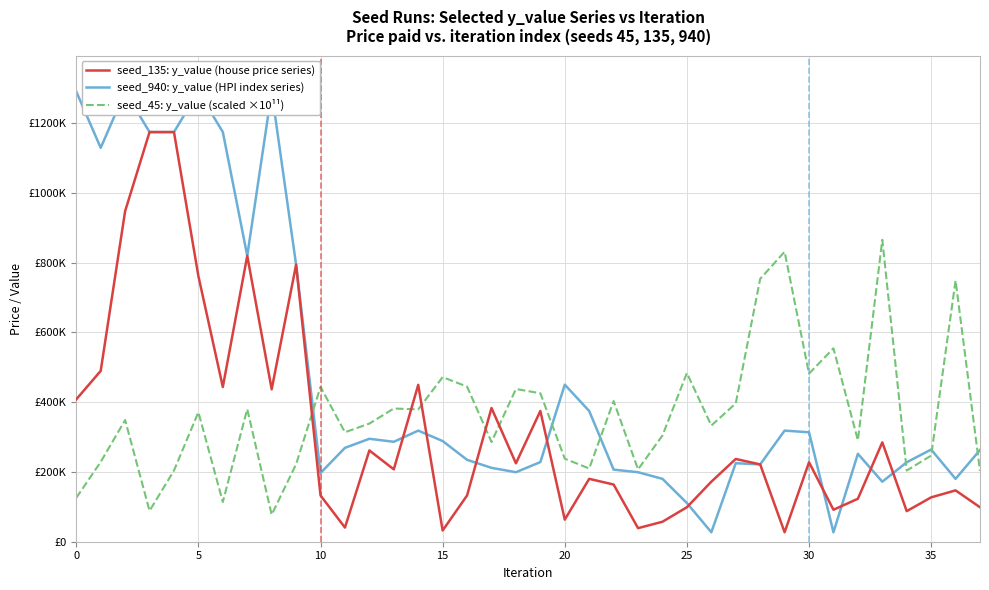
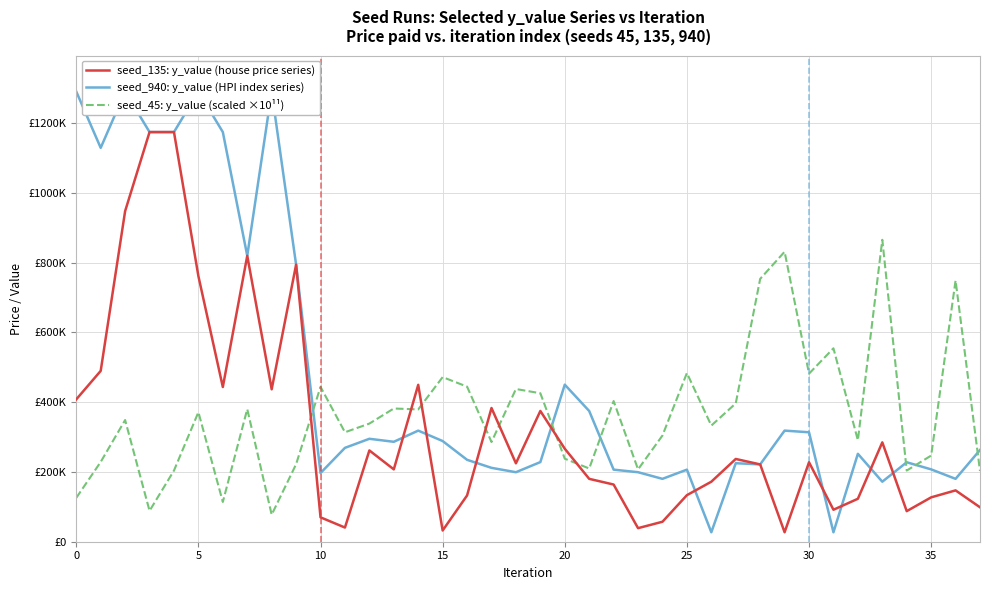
seed_135: y_value (house price series), 10: £130000 -> £70000
seed_135: y_value (house price series), 20: £60000 -> £270000
seed_135: y_value (house price series), 25: £100000 -> £130000
seed_940: y_value (HPI index series), 25: £110000 -> £210000
seed_940: y_value (HPI index series), 35: £260000 -> £210000
